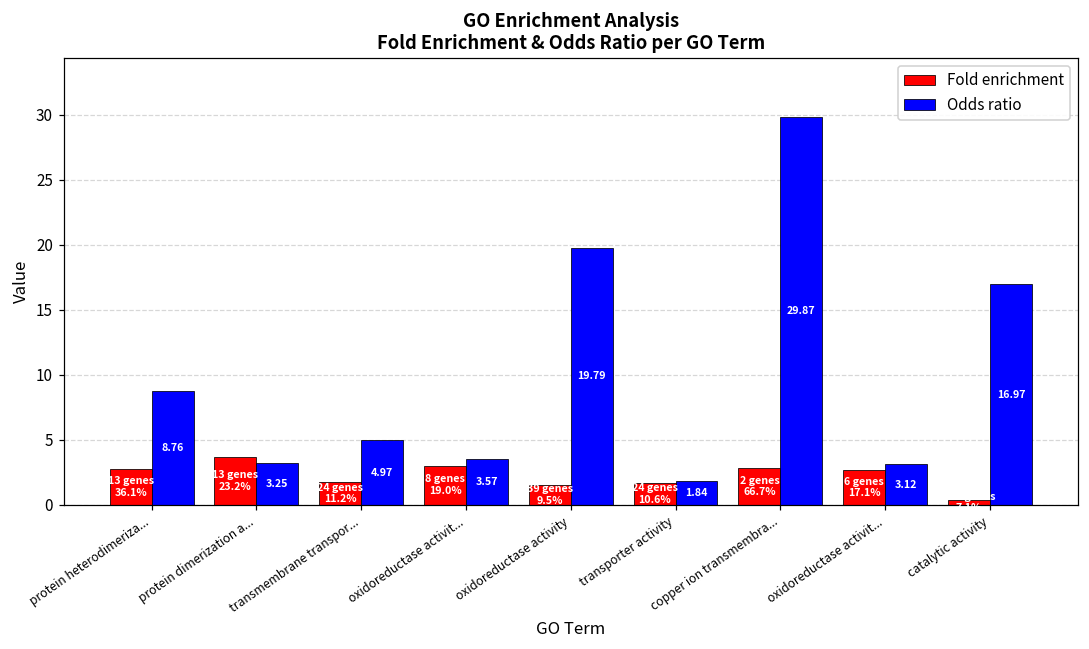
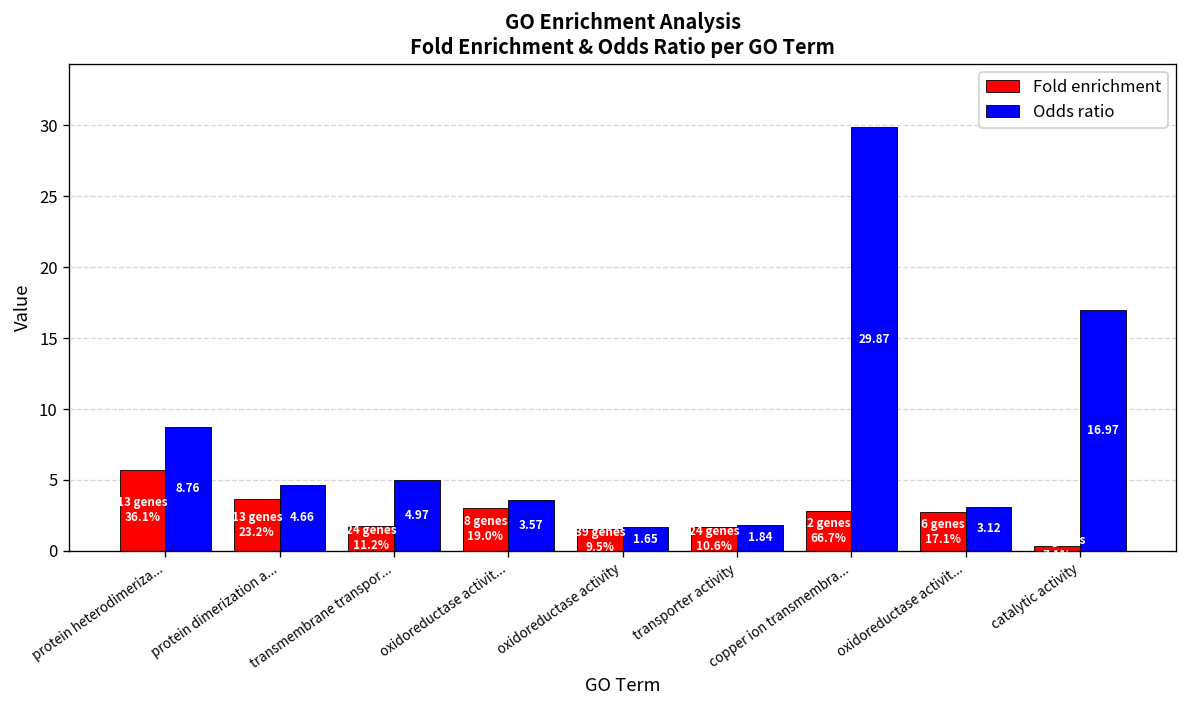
Fold enrichment, protein heterodimeriza...: 2.8 -> 5.7
Odds ratio, protein dimerization a...: 3.25 -> 4.66
Odds ratio, oxidoreductase activity: 19.79 -> 1.65
